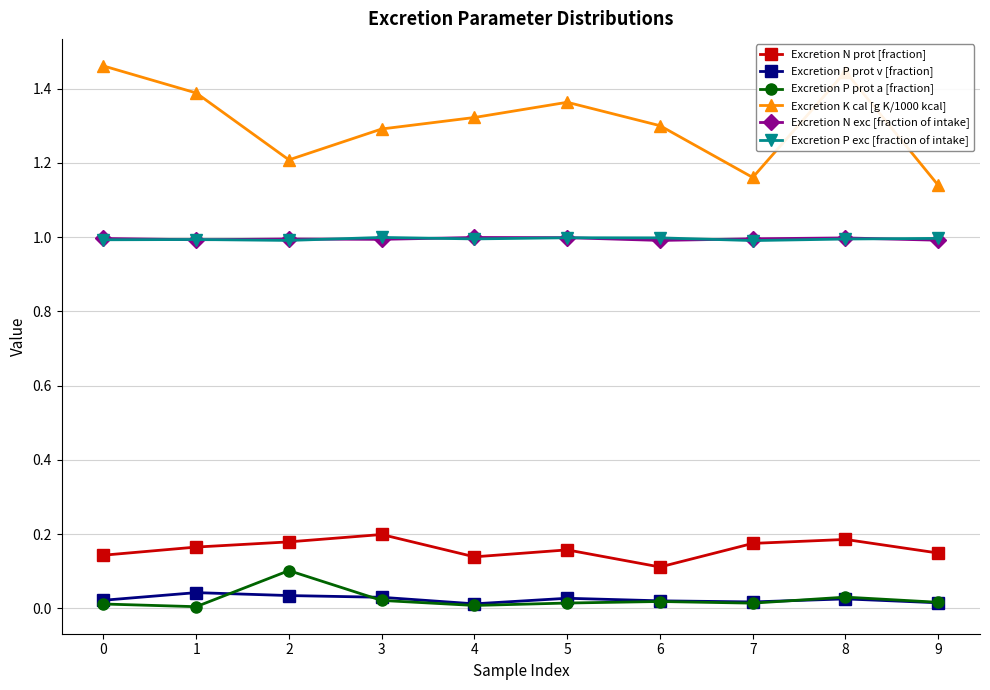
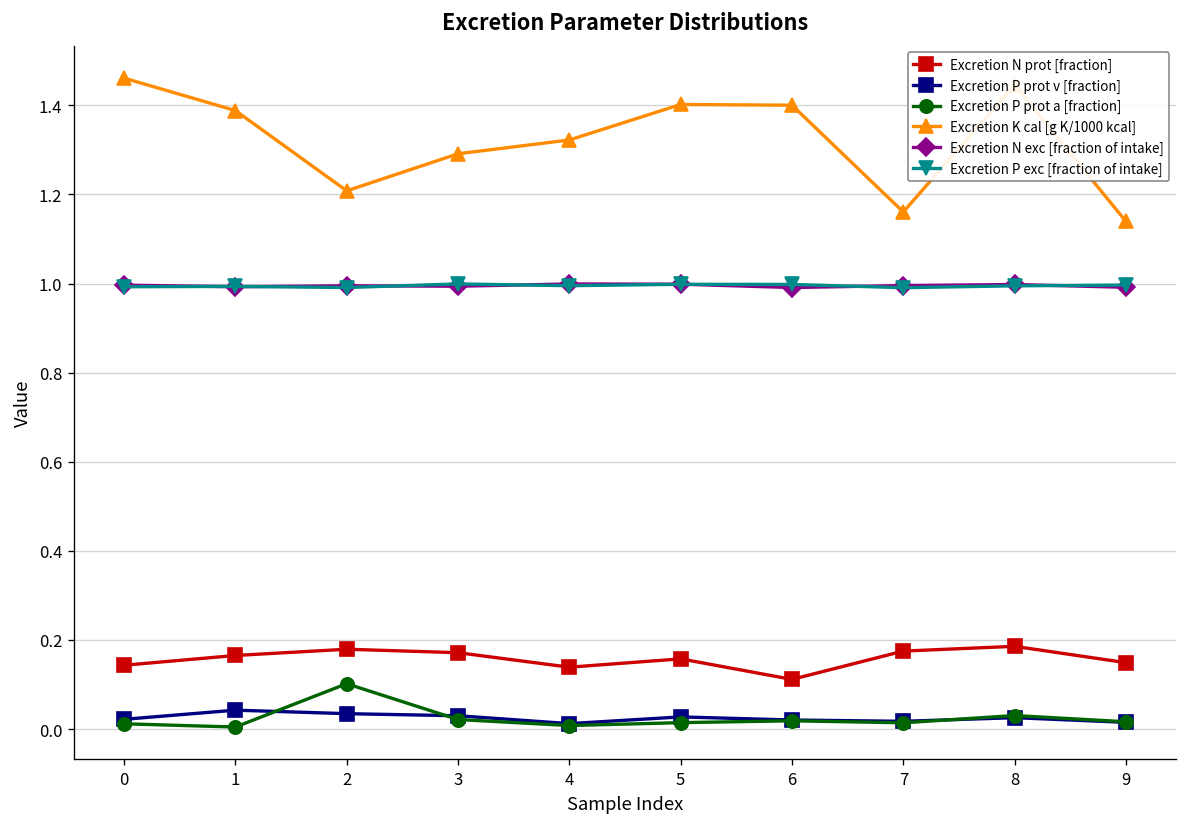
Excretion N prot [fraction], 3: 0.20 -> 0.17
Excretion K cal [g K/1000 kcal], 5: 1.36 -> 1.40
Excretion K cal [g K/1000 kcal], 6: 1.30 -> 1.40
